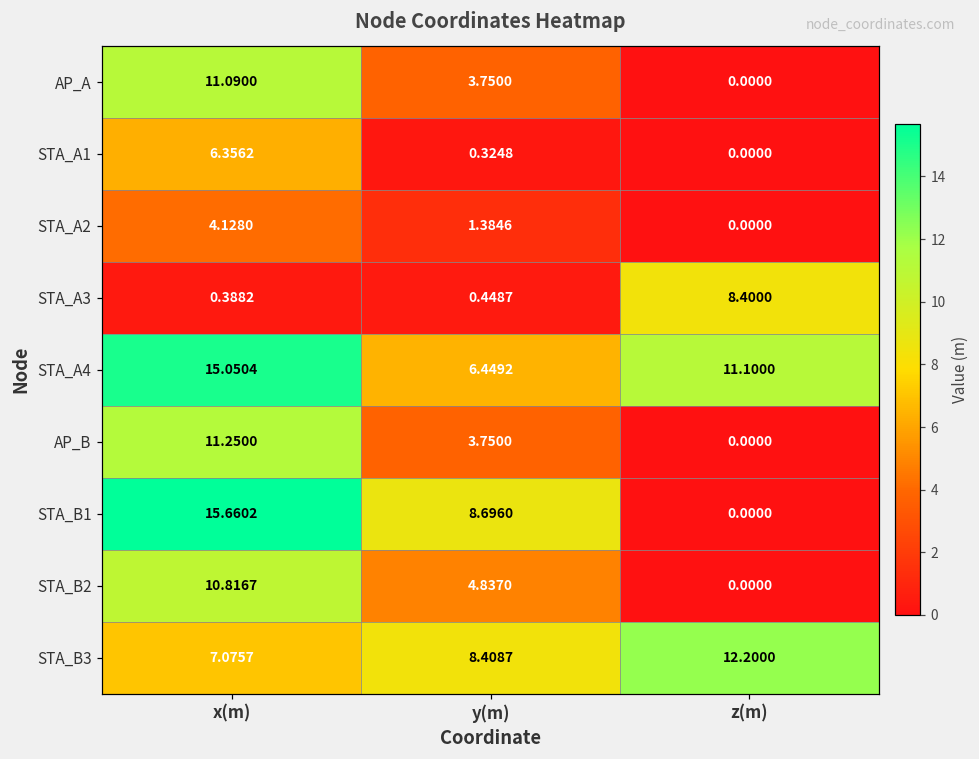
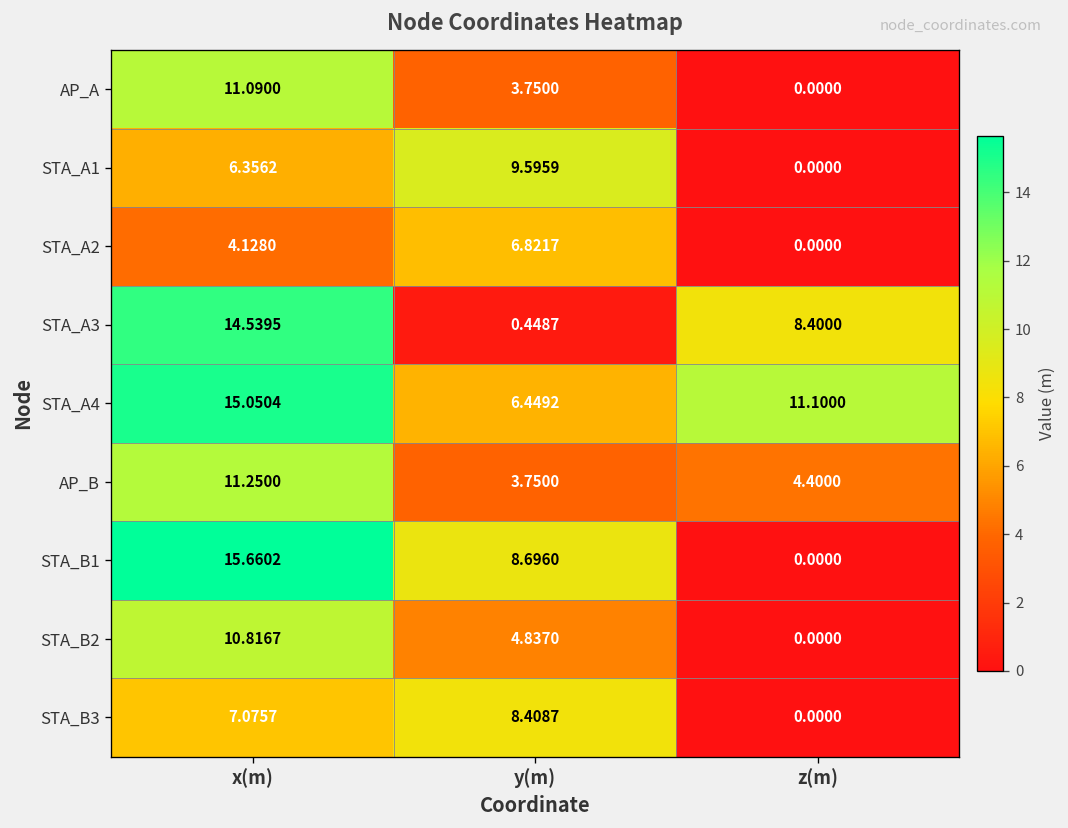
STA_A1, y(m): 0.3248 -> 9.5959
STA_A2, y(m): 1.3846 -> 6.8217
STA_A3, x(m): 0.3882 -> 14.5395
AP_B, z(m): 0.0000 -> 4.4000
STA_B3, z(m): 12.2000 -> 0.0000
